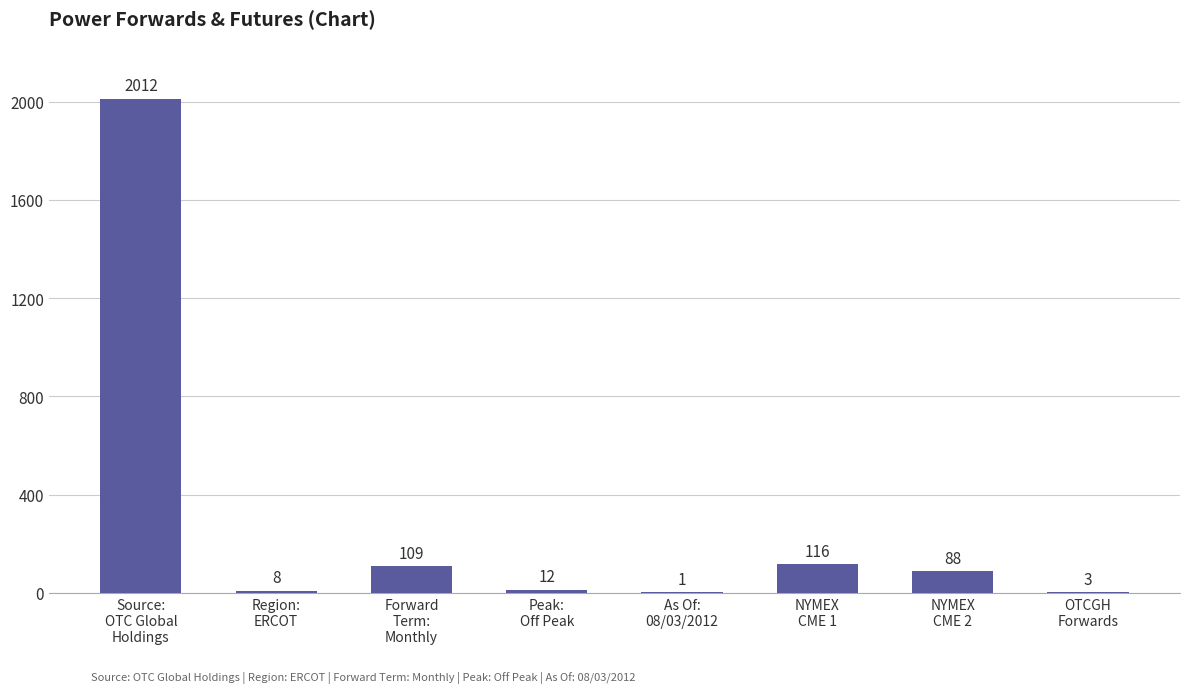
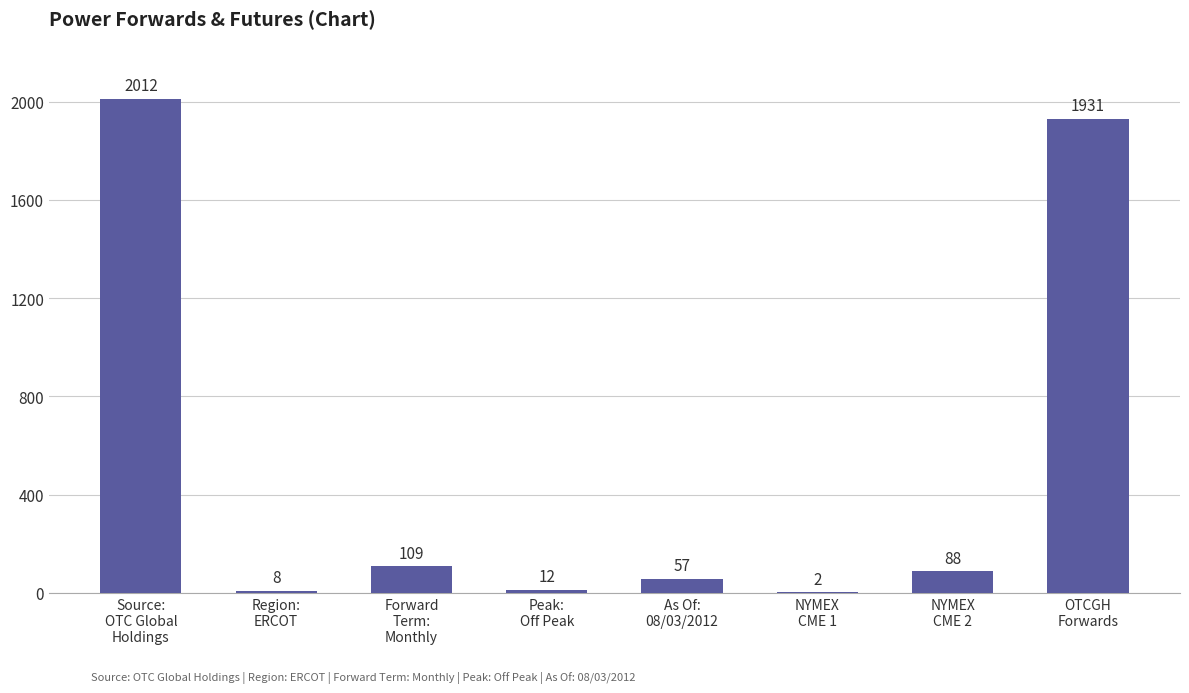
As Of: 08/03/2012: 1 -> 57
NYMEX CME 1: 116 -> 2
OTCGH Forwards: 3 -> 1931
